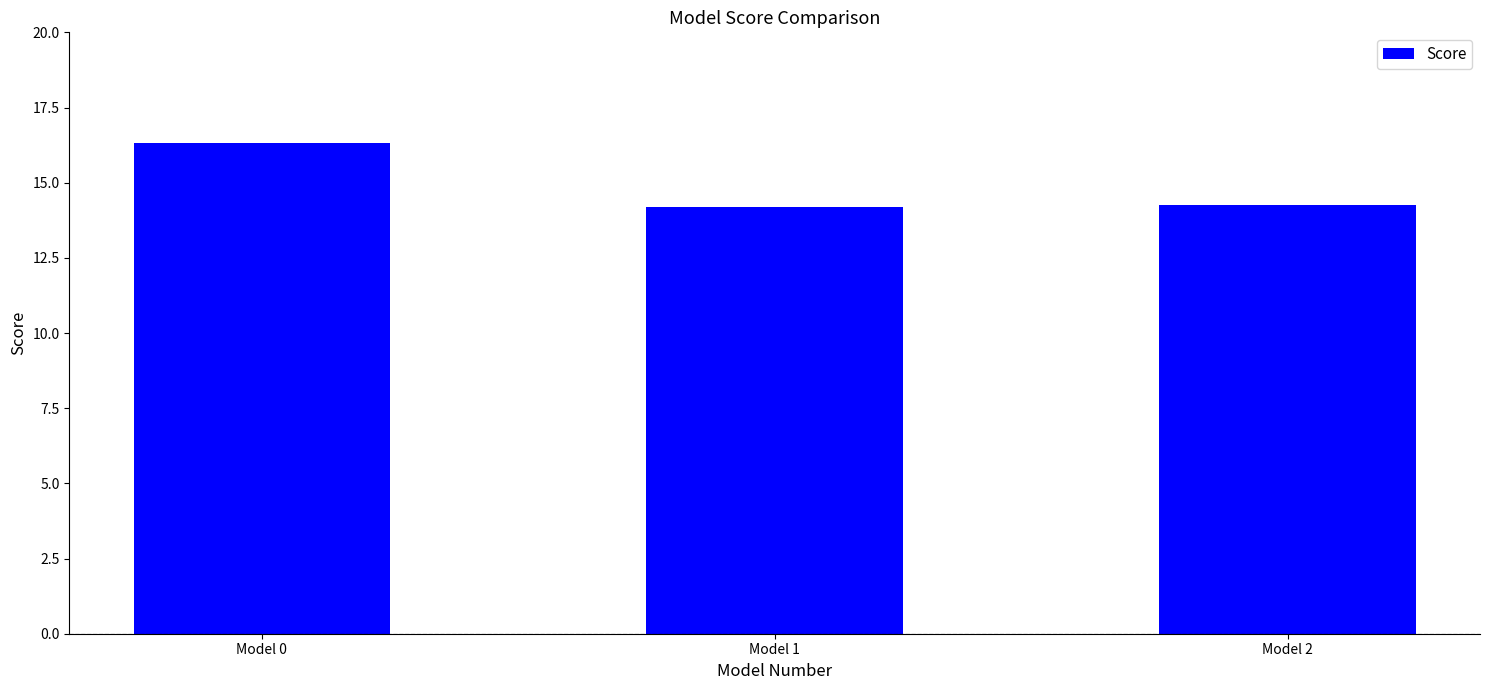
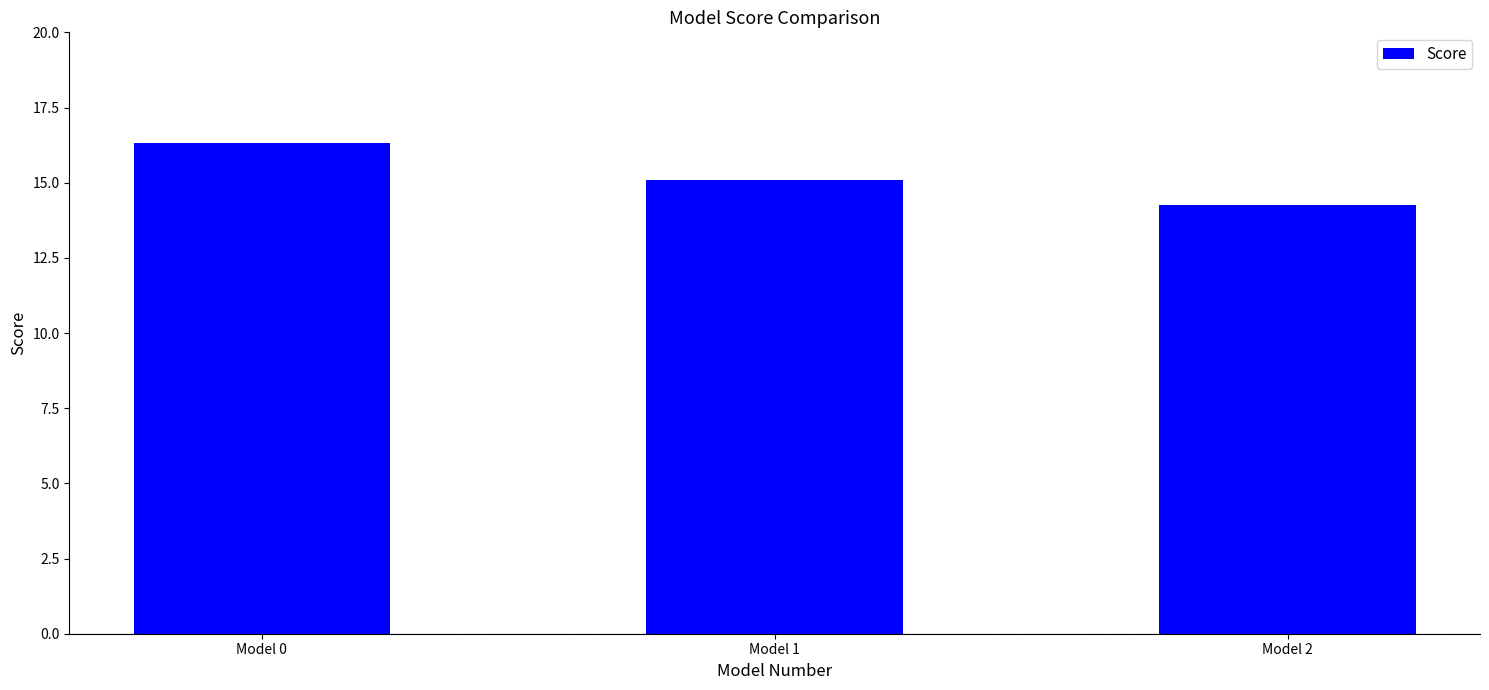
Model 1: 14.2 -> 15.1
